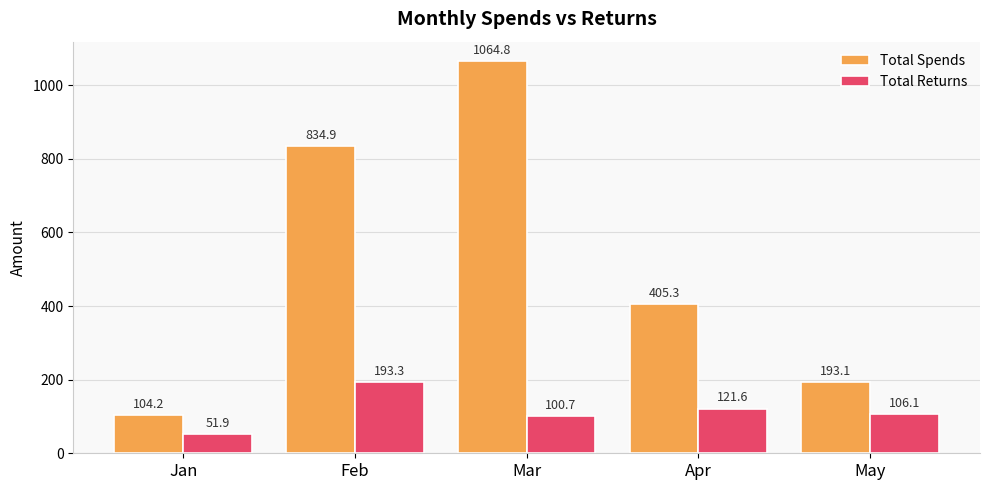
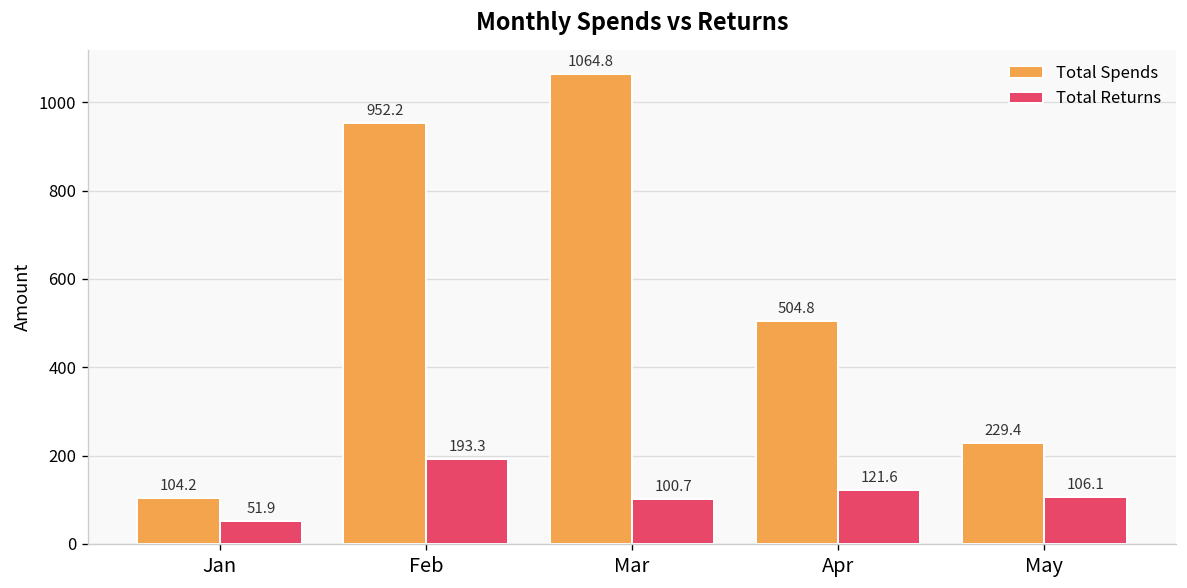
Total Spends, Feb: 834.9 -> 952.2
Total Spends, Apr: 405.3 -> 504.8
Total Spends, May: 193.1 -> 229.4
